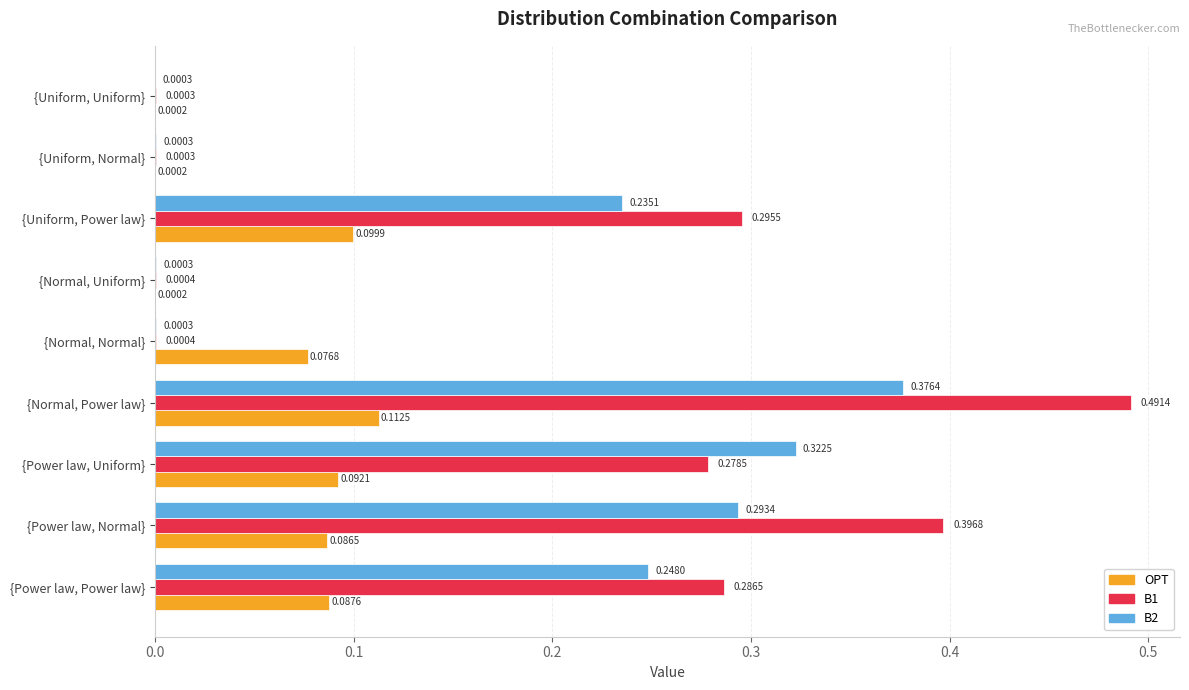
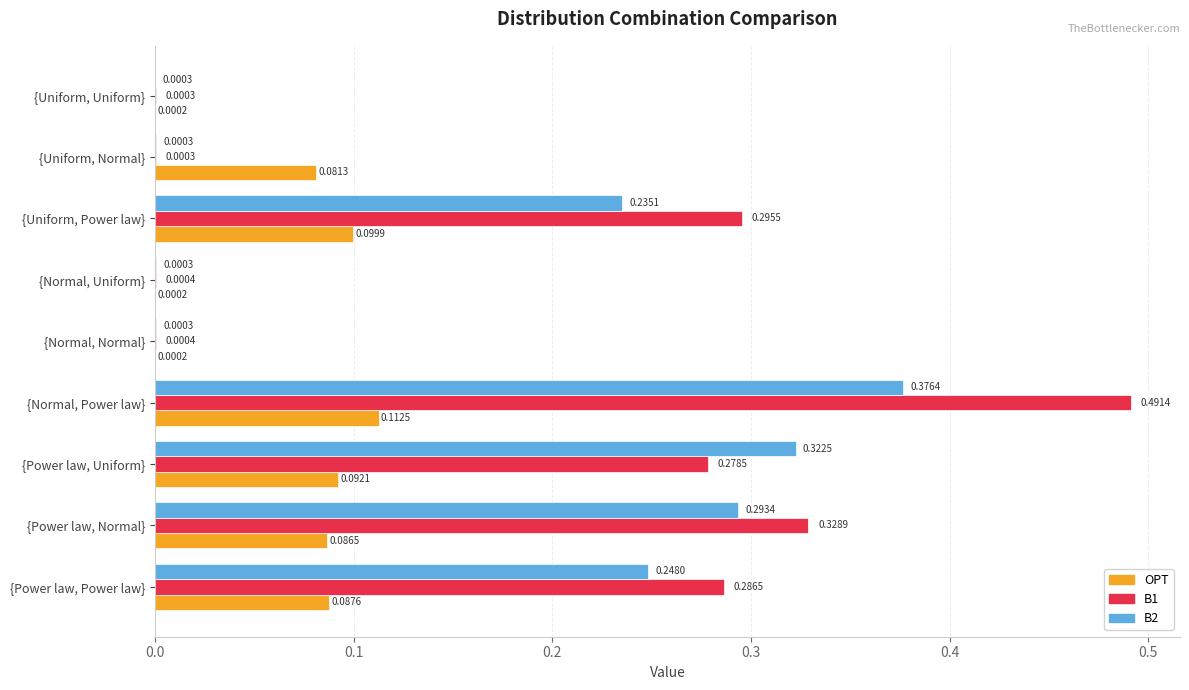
OPT, {Uniform, Normal}: 0.0002 -> 0.0813
OPT, {Normal, Normal}: 0.0768 -> 0.0002
B1, {Power law, Normal}: 0.3968 -> 0.3289
